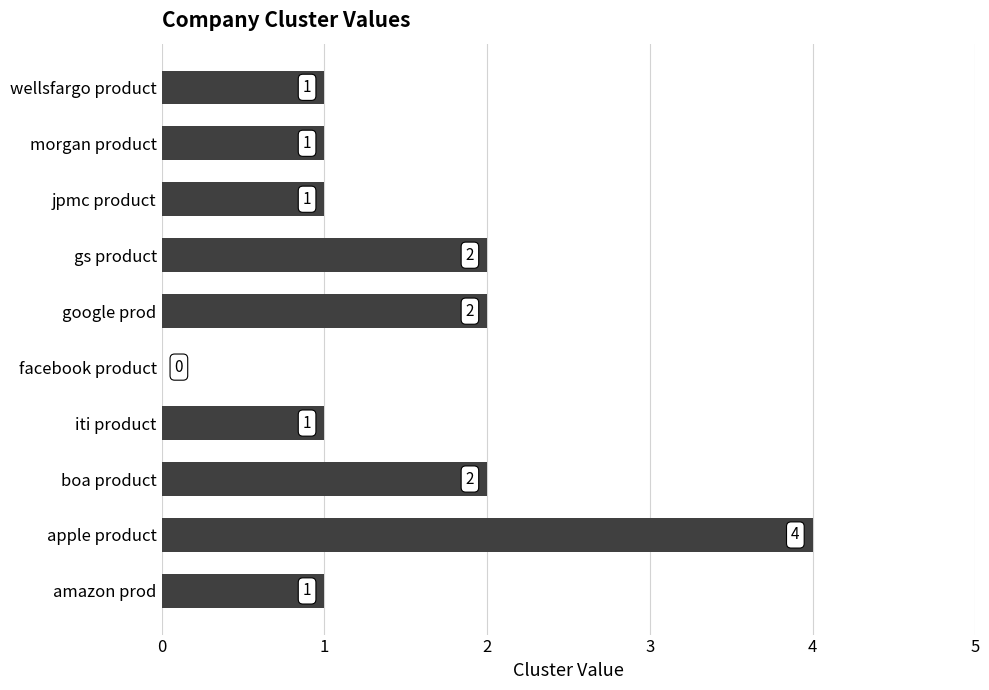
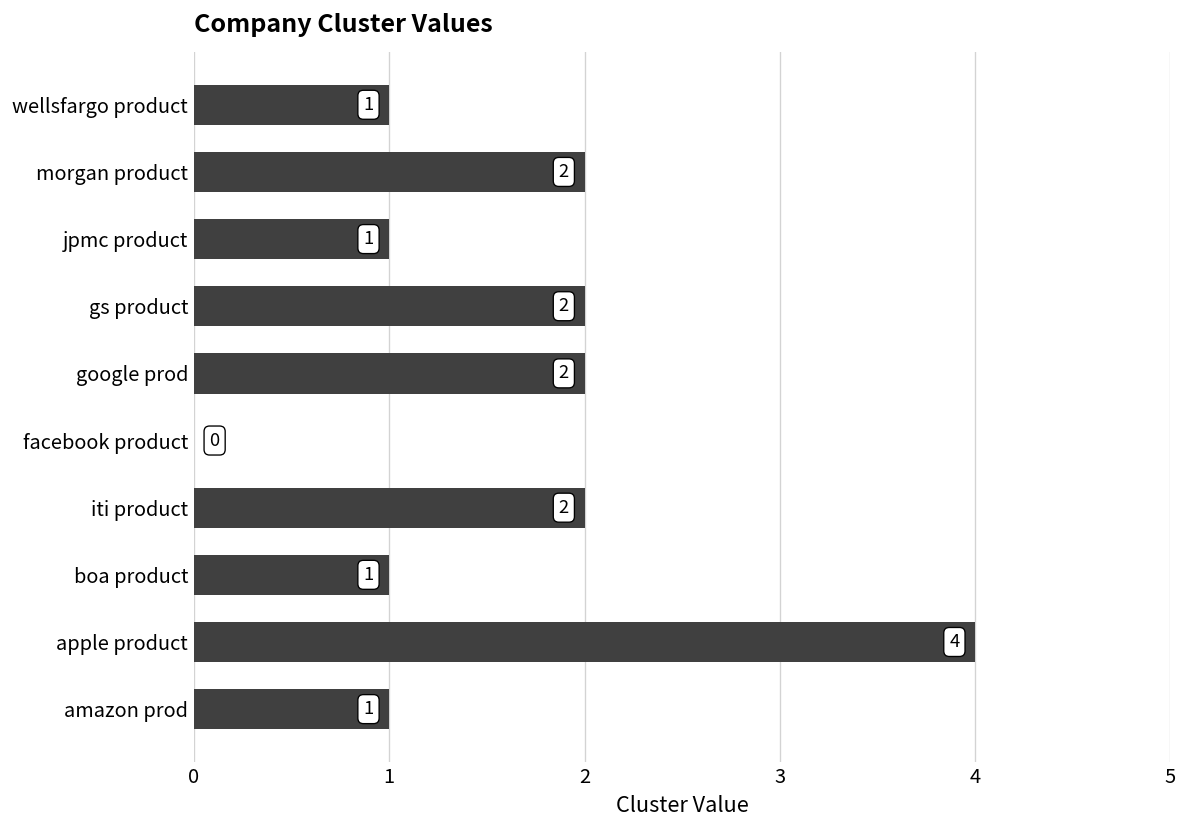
morgan product: 1 -> 2
iti product: 1 -> 2
boa product: 2 -> 1
